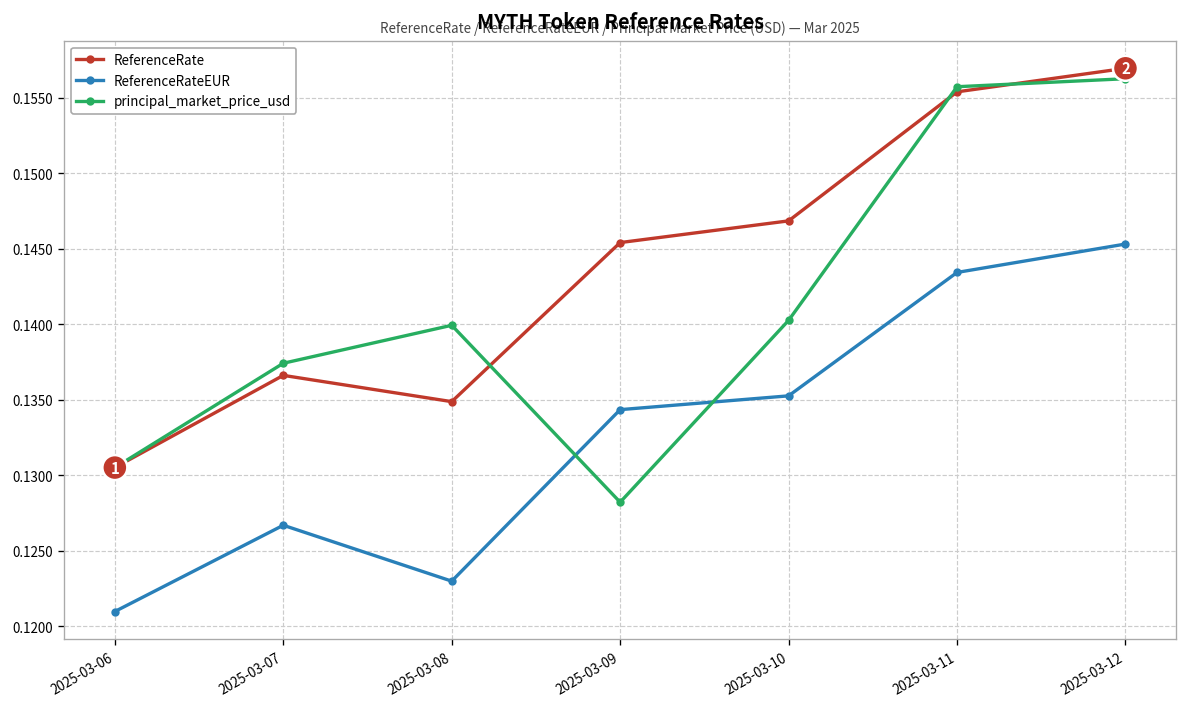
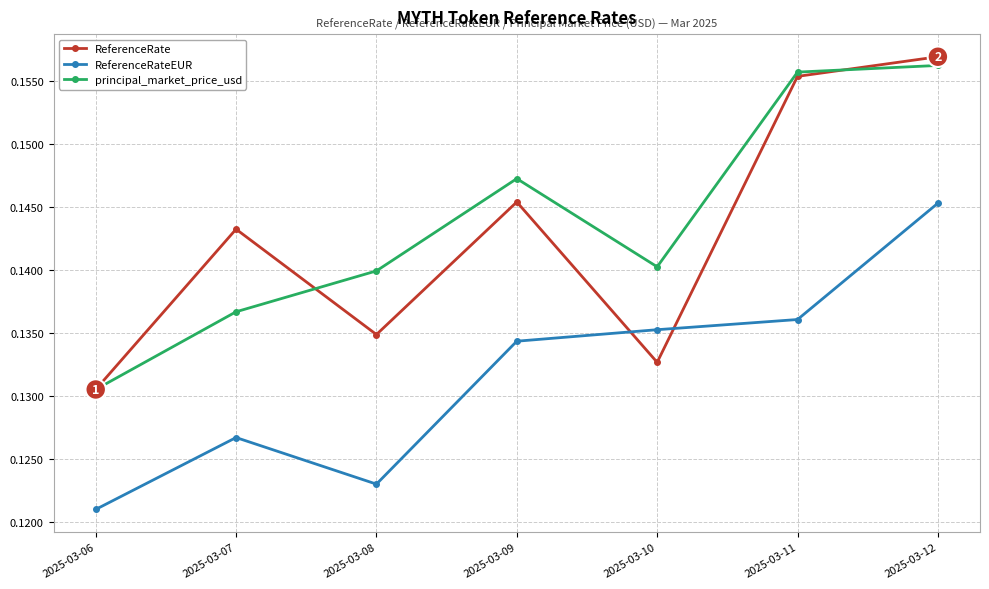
ReferenceRate, 2025-03-07: 0.1366 -> 0.1433
principal_market_price_usd, 2025-03-07: 0.1374 -> 0.1367
principal_market_price_usd, 2025-03-09: 0.1282 -> 0.1473
ReferenceRate, 2025-03-10: 0.1468 -> 0.1327
ReferenceRateEUR, 2025-03-11: 0.1434 -> 0.1361
